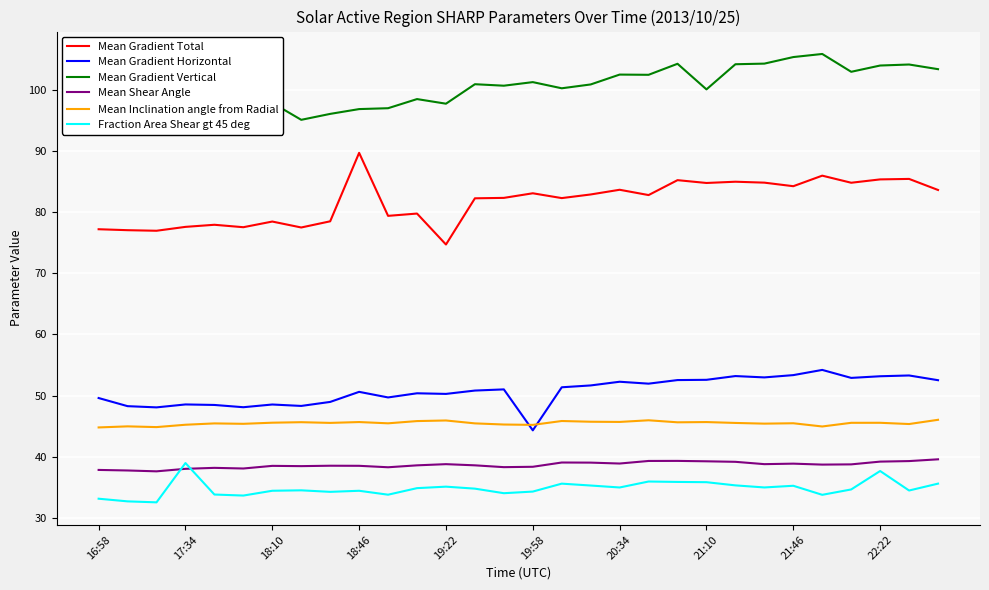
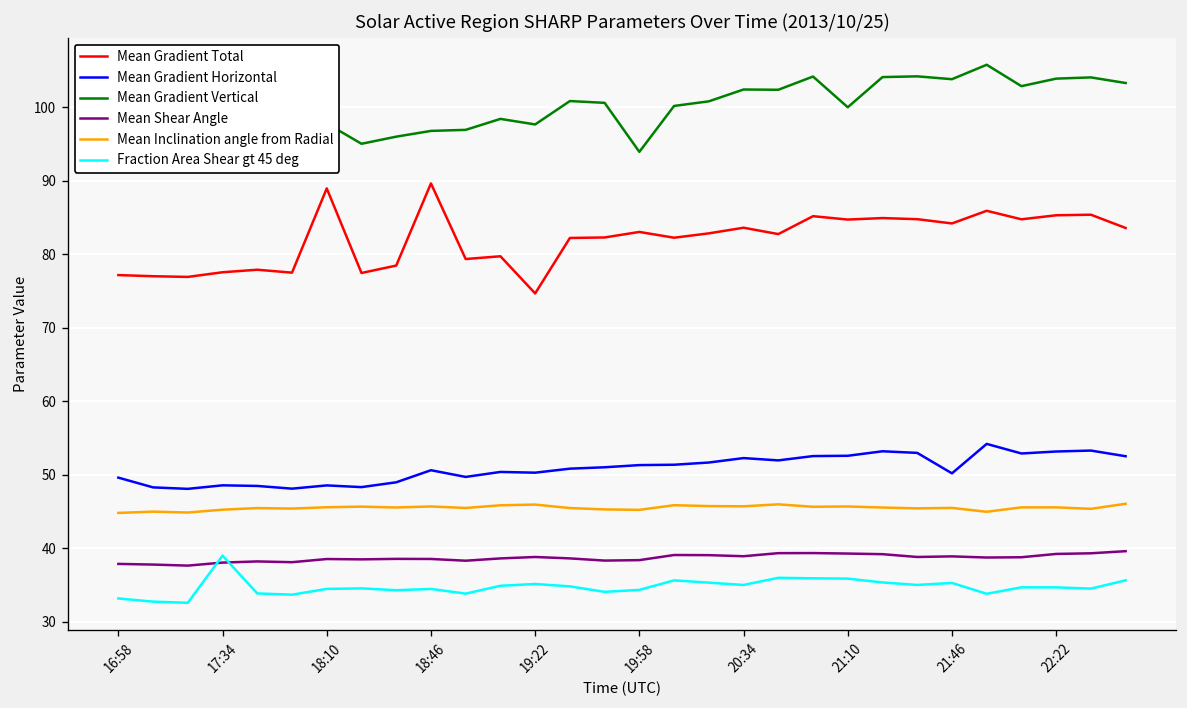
Mean Gradient Total, 18:10: 78 -> 89
Mean Gradient Horizontal, 19:58: 44 -> 51
Mean Gradient Vertical, 19:58: 101 -> 94
Mean Gradient Horizontal, 21:46: 53 -> 50
Mean Gradient Vertical, 21:46: 105 -> 104
Fraction Area Shear gt 45 deg, 22:22: 38 -> 35
